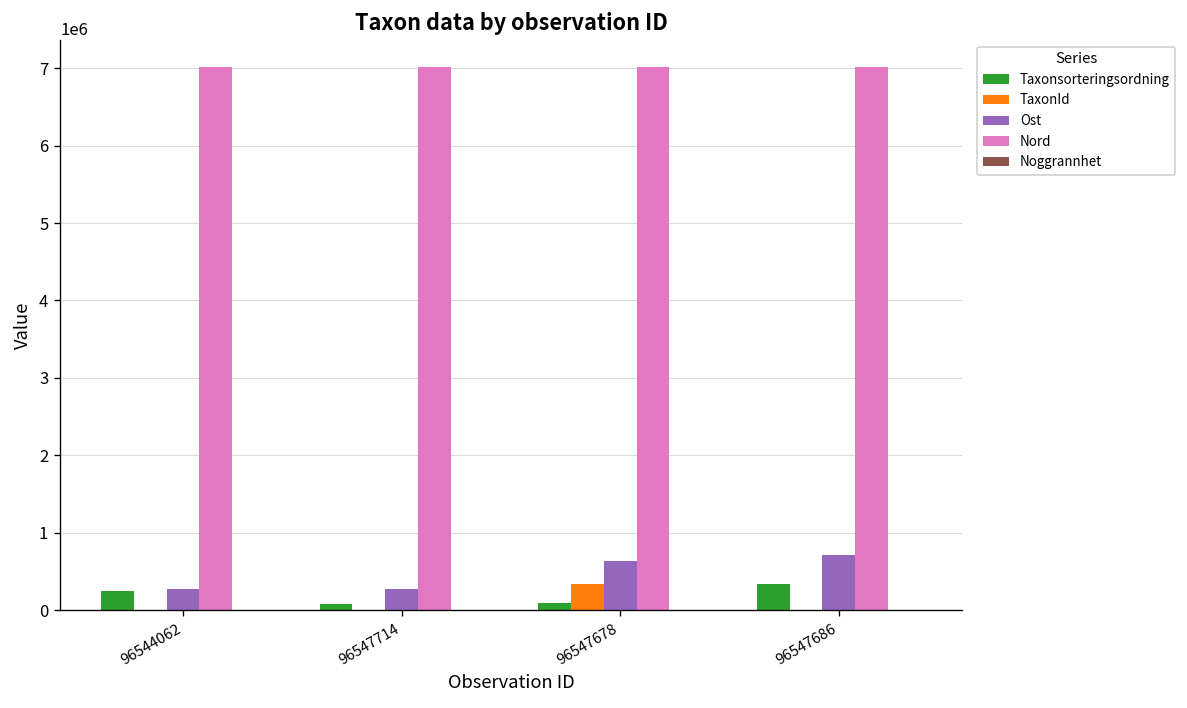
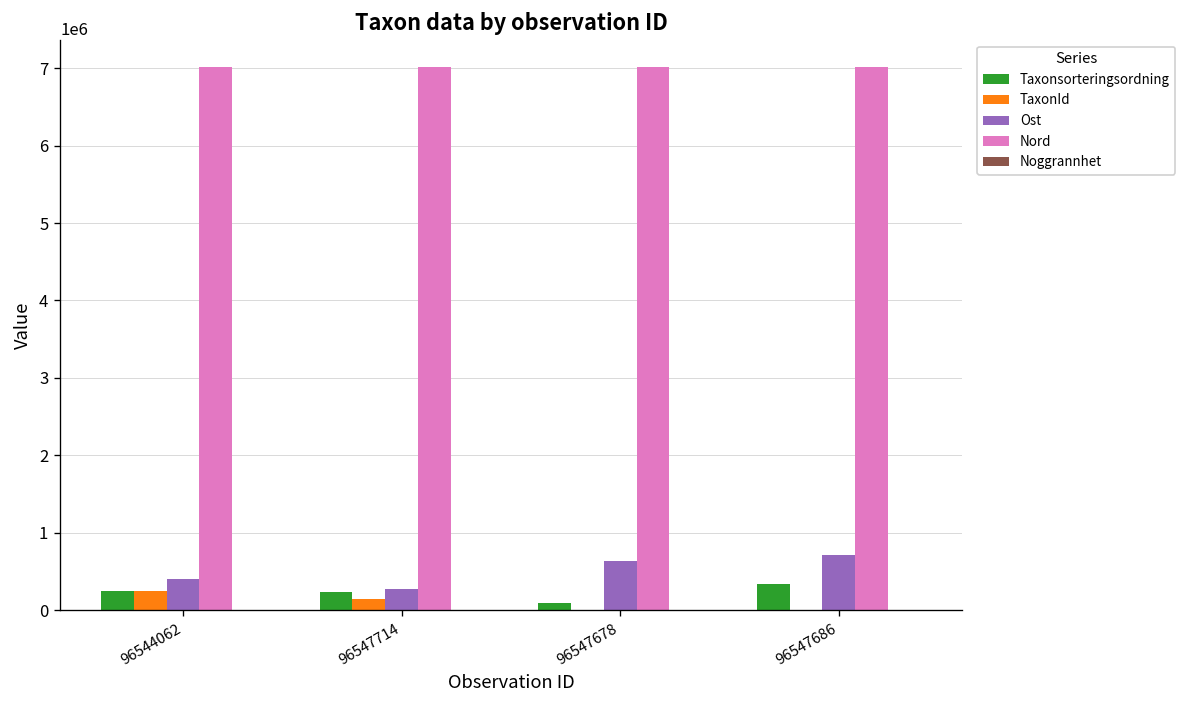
TaxonId, 96544062: 0 -> 200000
Ost, 96544062: 300000 -> 400000
Taxonsorteringsordning, 96547714: 100000 -> 200000
TaxonId, 96547714: 0 -> 100000
TaxonId, 96547678: 300000 -> 0
